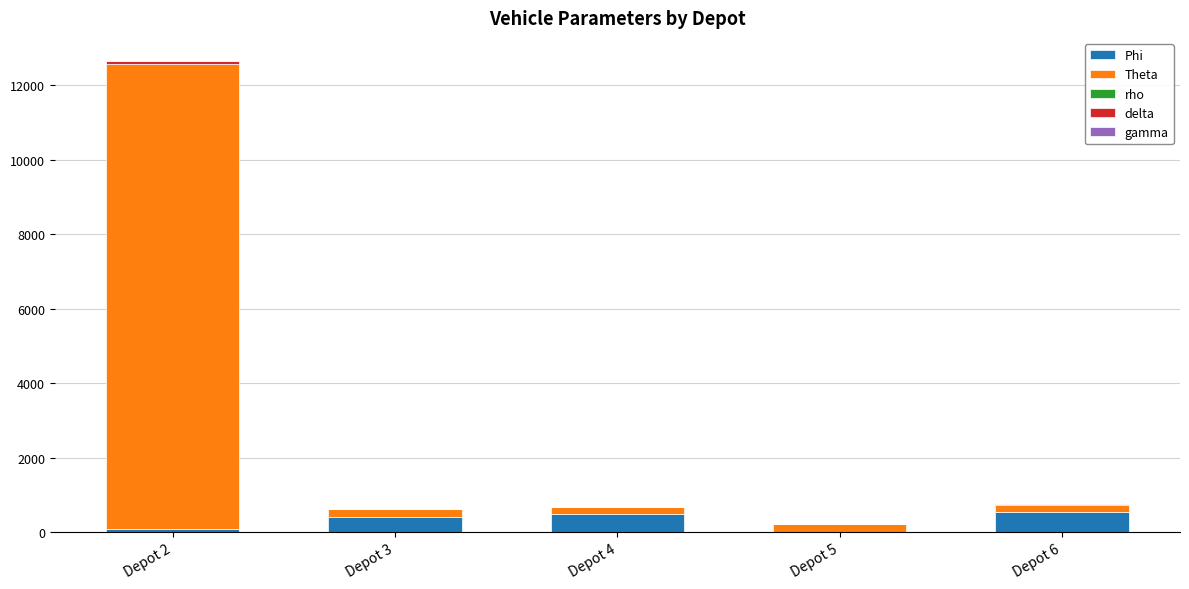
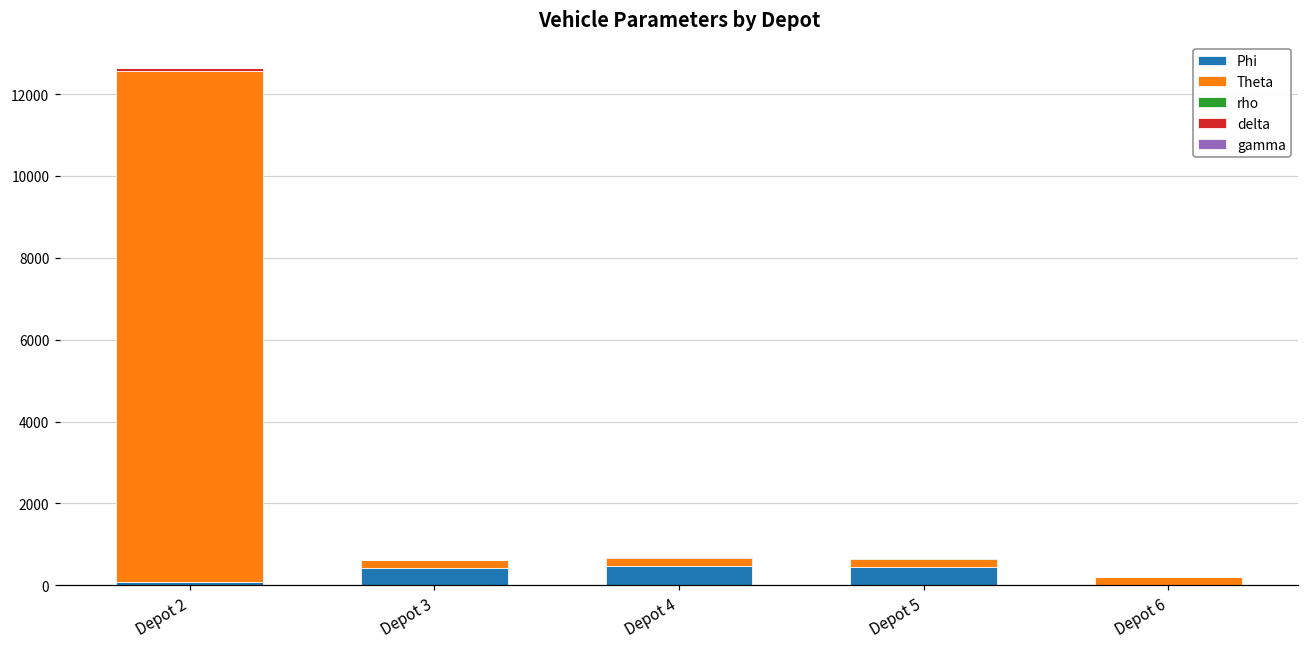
Phi, Depot 5: 0 -> 500
Phi, Depot 6: 500 -> 0
